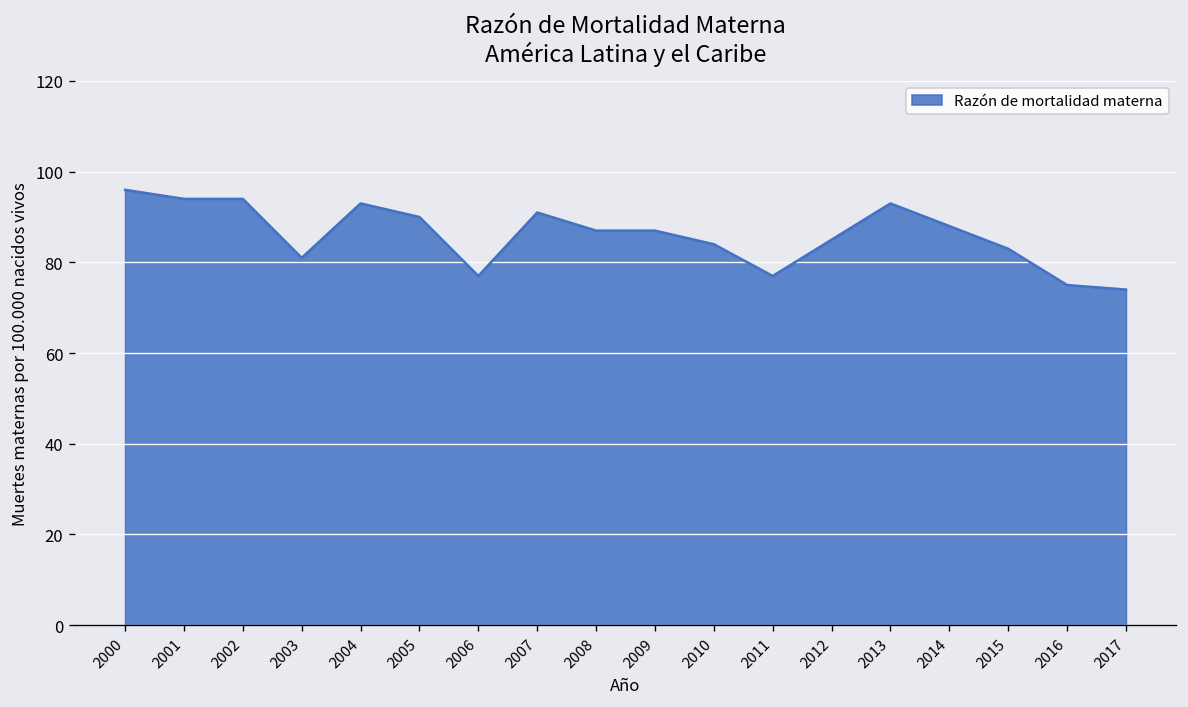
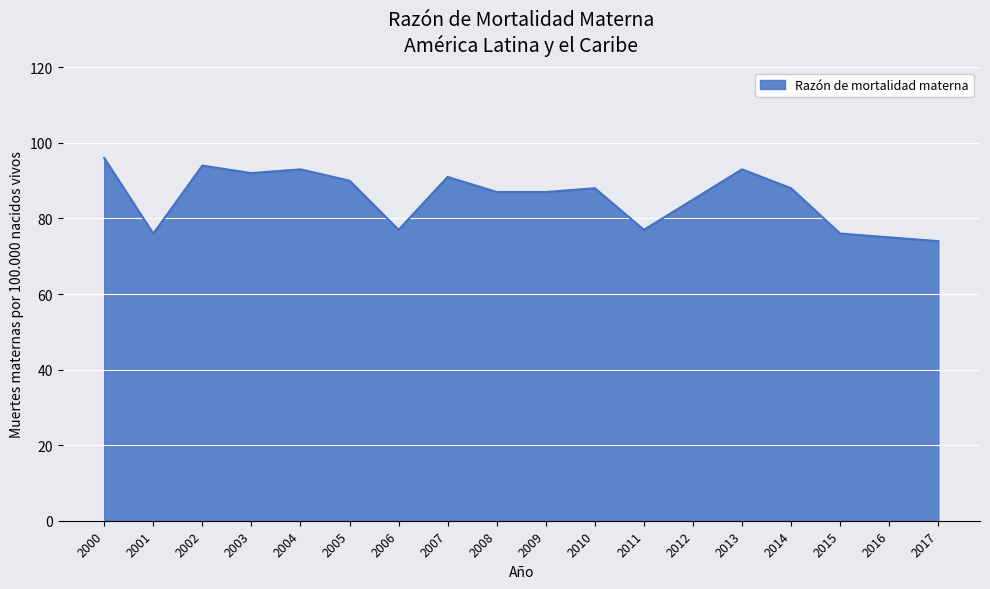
2001: 94 -> 76
2003: 81 -> 92
2010: 84 -> 88
2015: 83 -> 76
